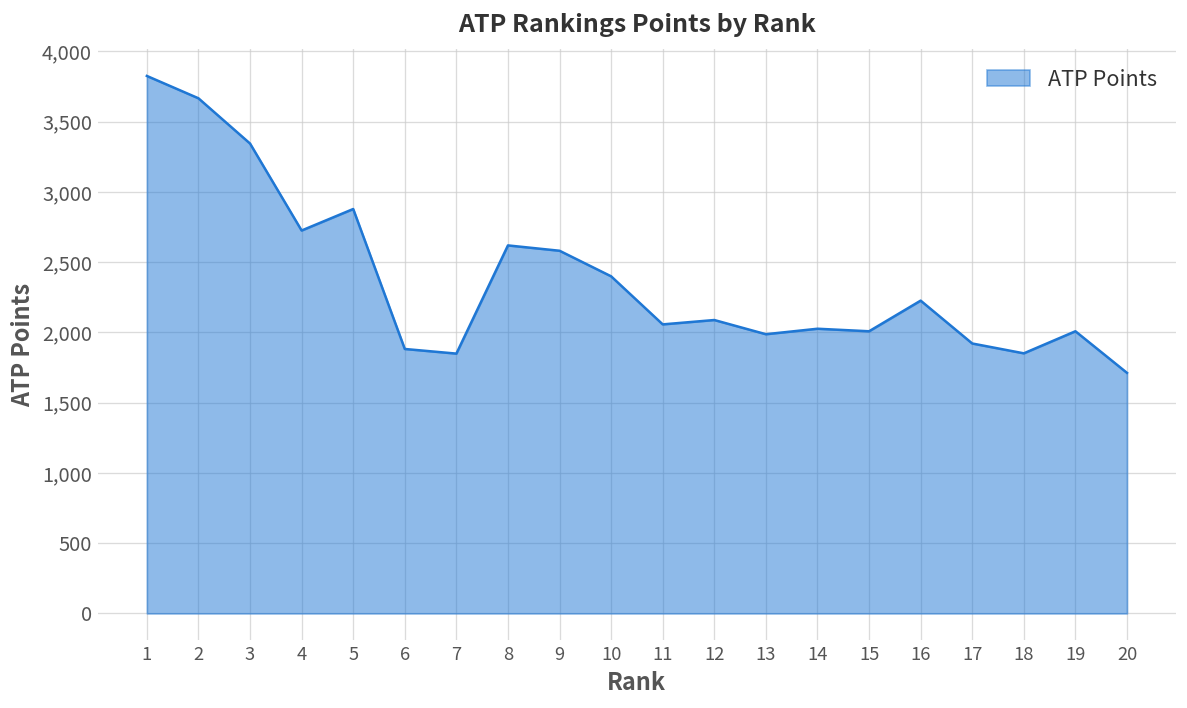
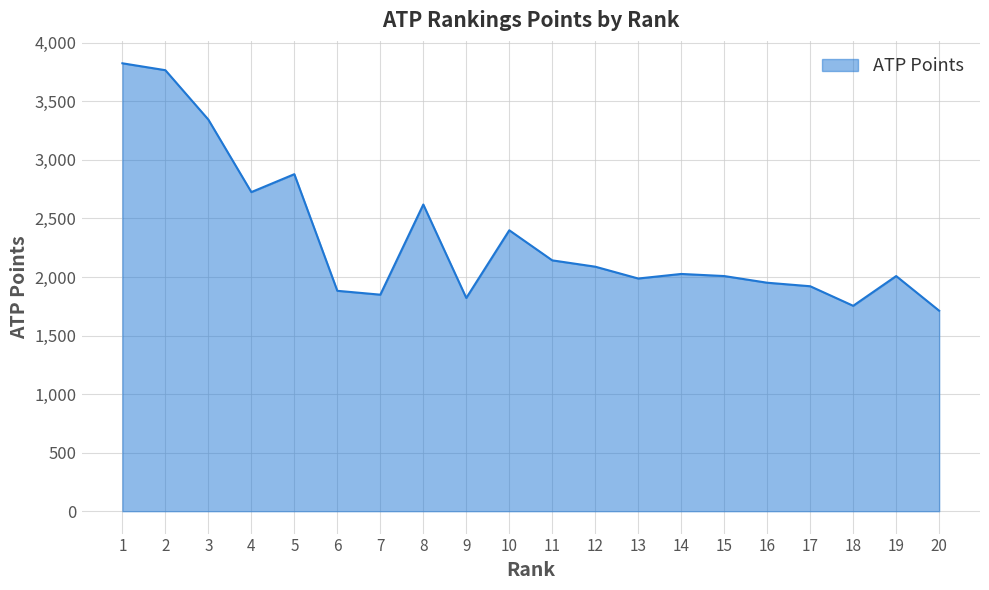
2: 3,670 -> 3,770
9: 2,580 -> 1,820
11: 2,060 -> 2,140
16: 2,230 -> 1,950
18: 1,850 -> 1,750
